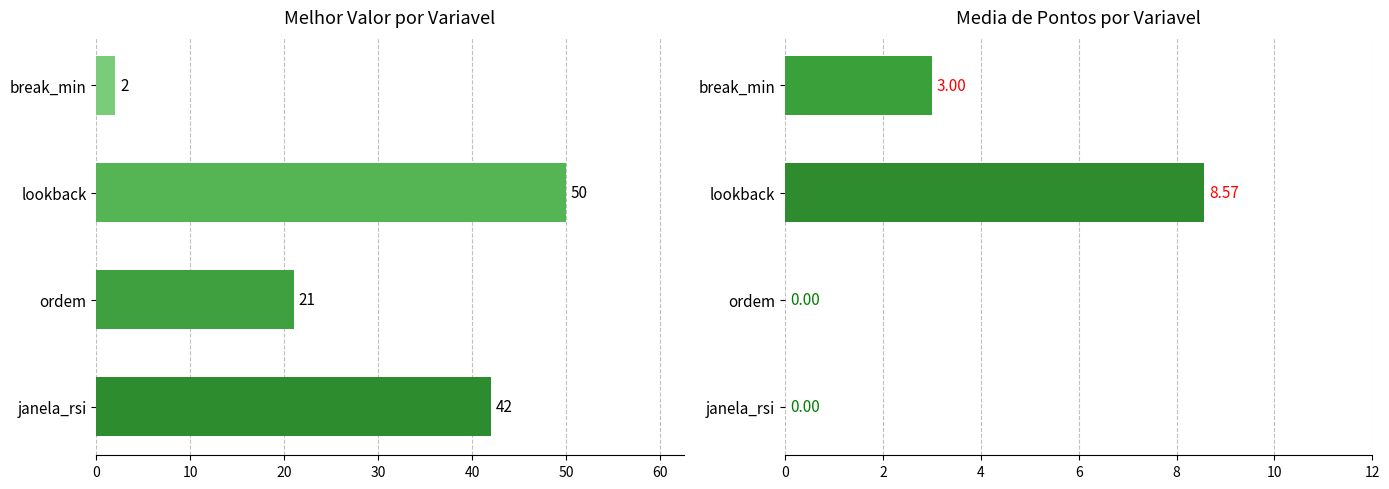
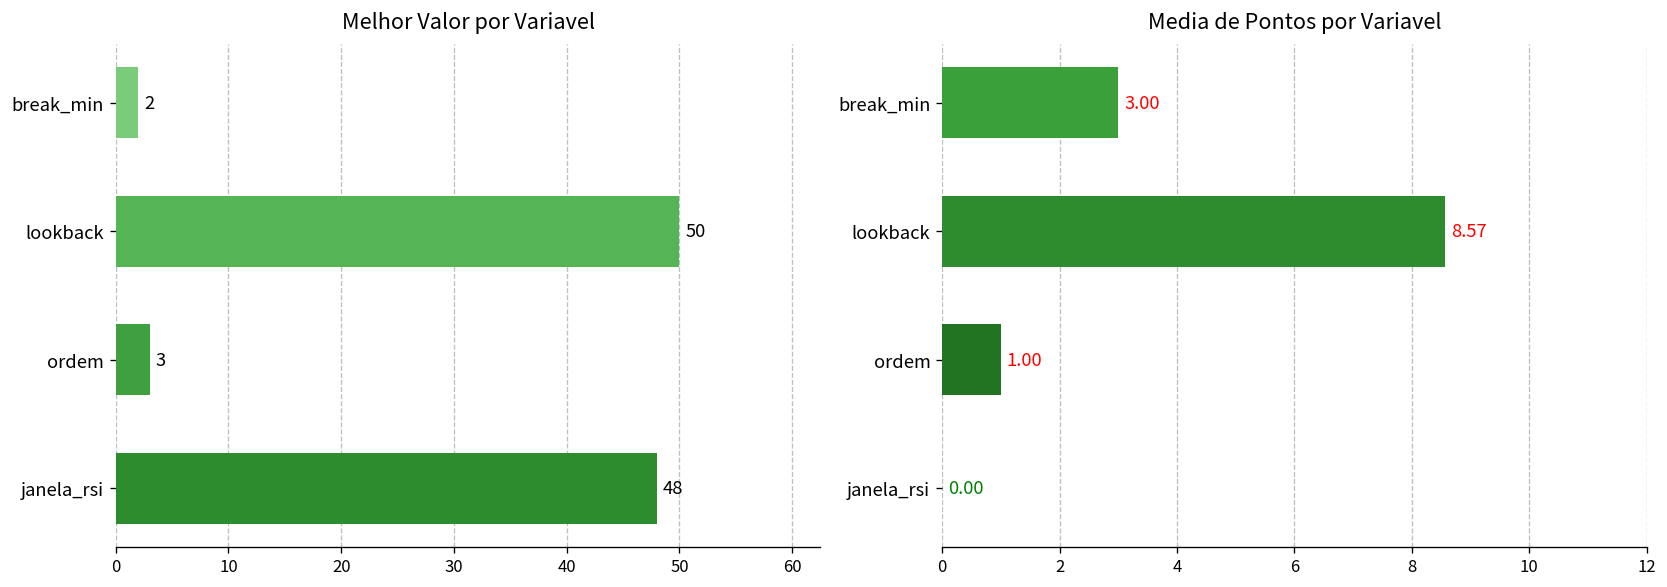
Melhor Valor por Variavel, ordem: 21 -> 3
Melhor Valor por Variavel, janela_rsi: 42 -> 48
Media de Pontos por Variavel, ordem: 0.00 -> 1.00
